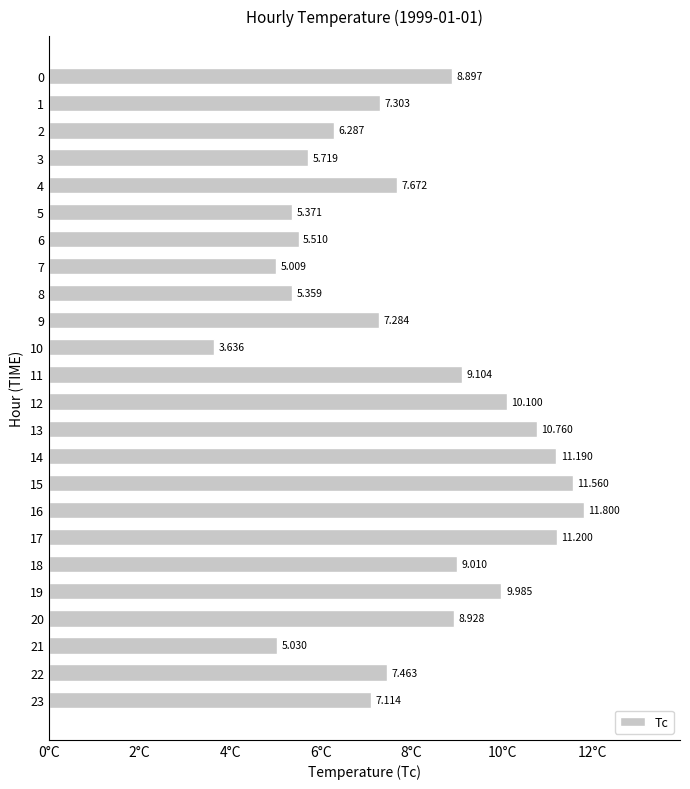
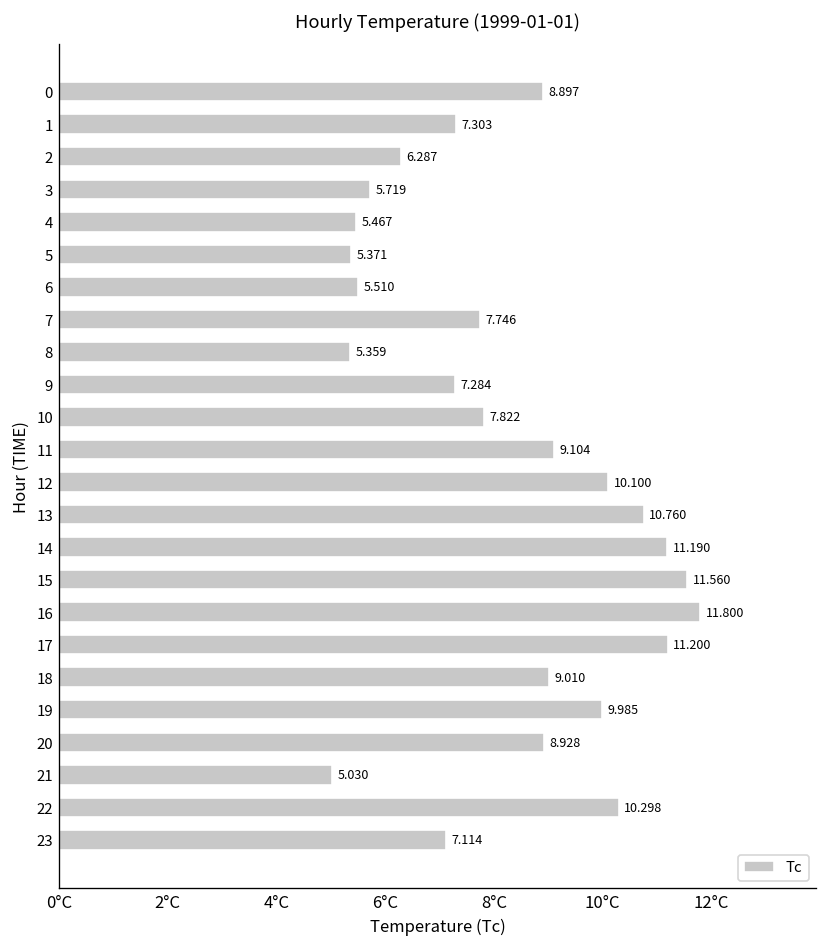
4: 7.672 -> 5.467
7: 5.009 -> 7.746
10: 3.636 -> 7.822
22: 7.463 -> 10.298
